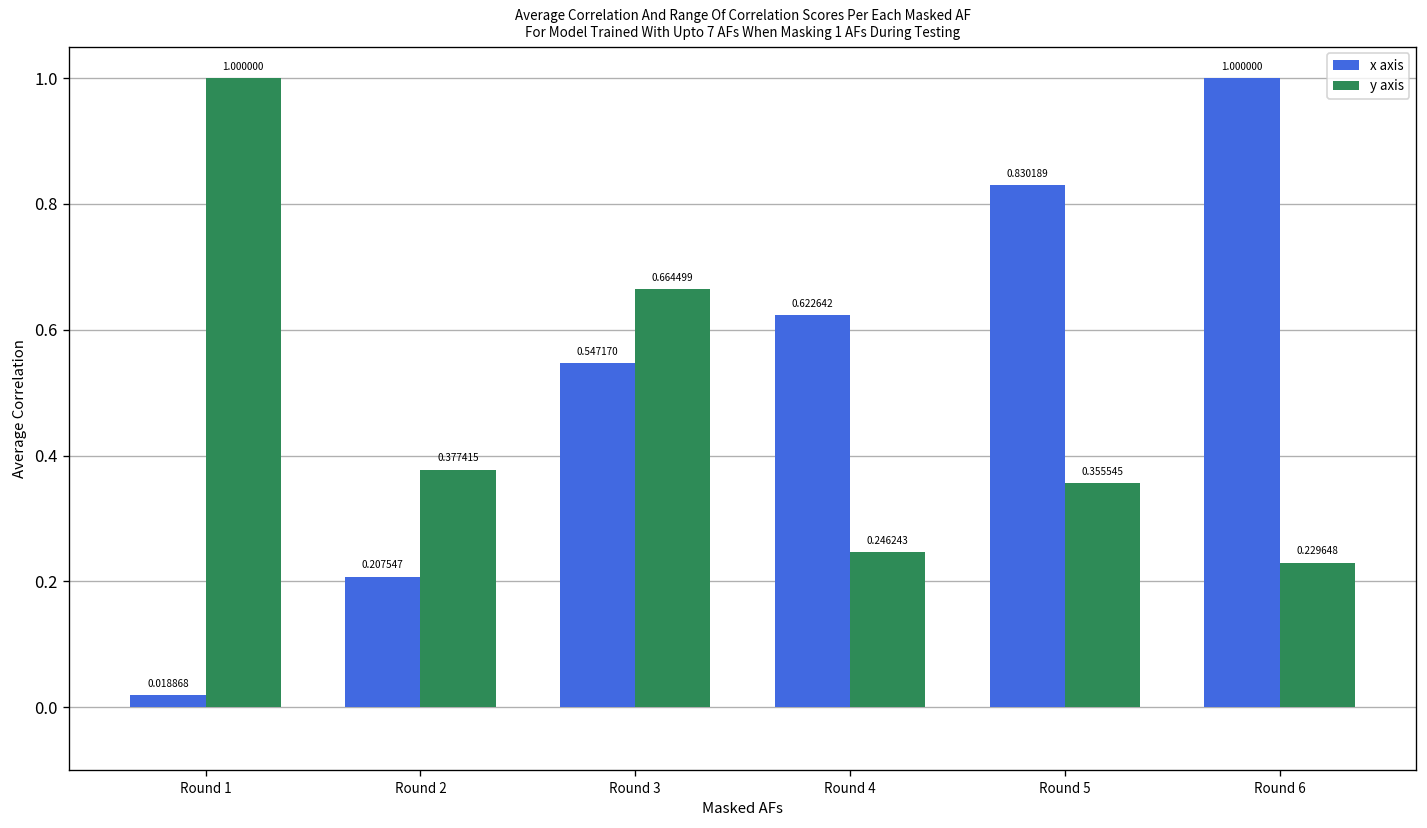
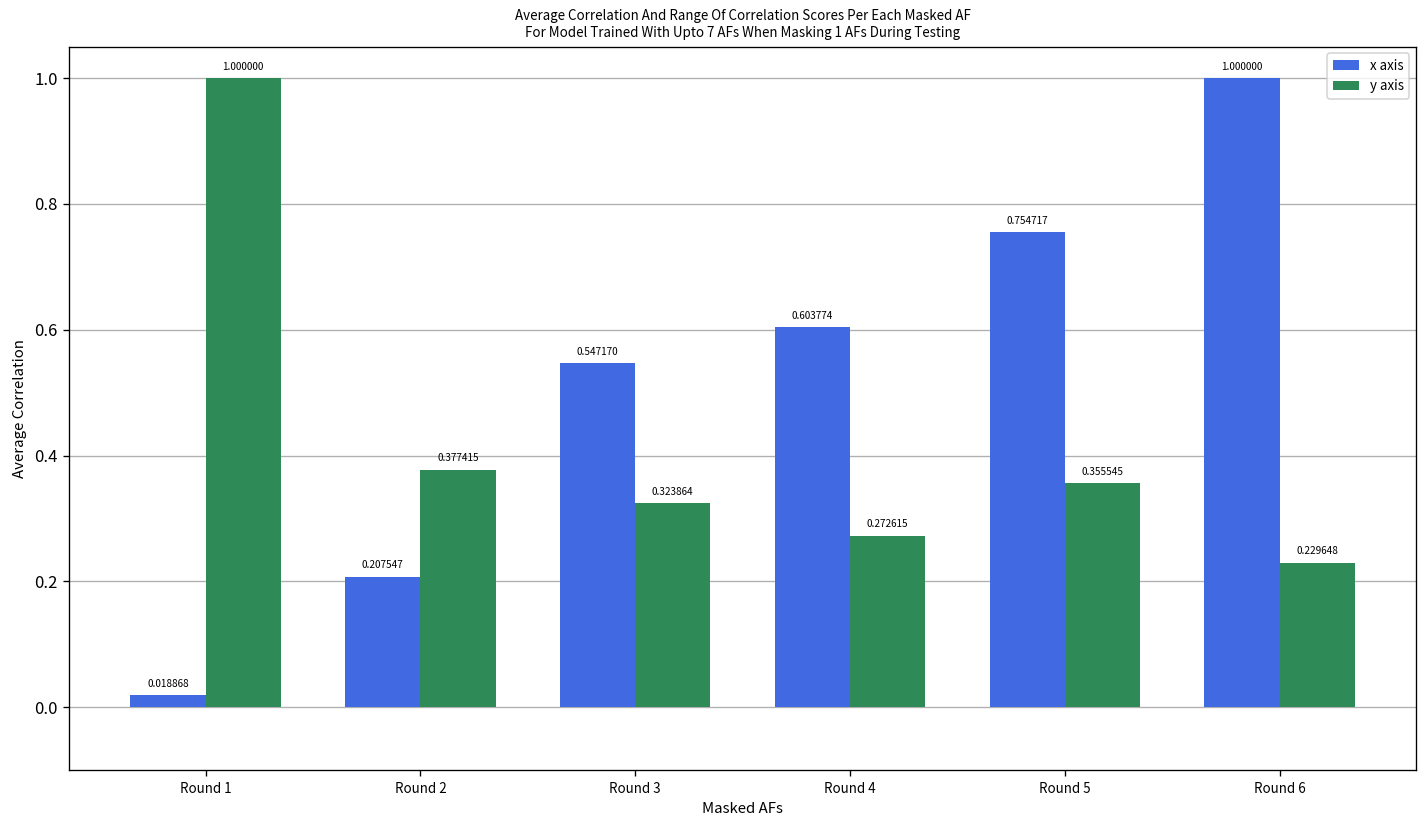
y axis, Round 3: 0.664499 -> 0.323864
x axis, Round 4: 0.622642 -> 0.603774
y axis, Round 4: 0.246243 -> 0.272615
x axis, Round 5: 0.830189 -> 0.754717
